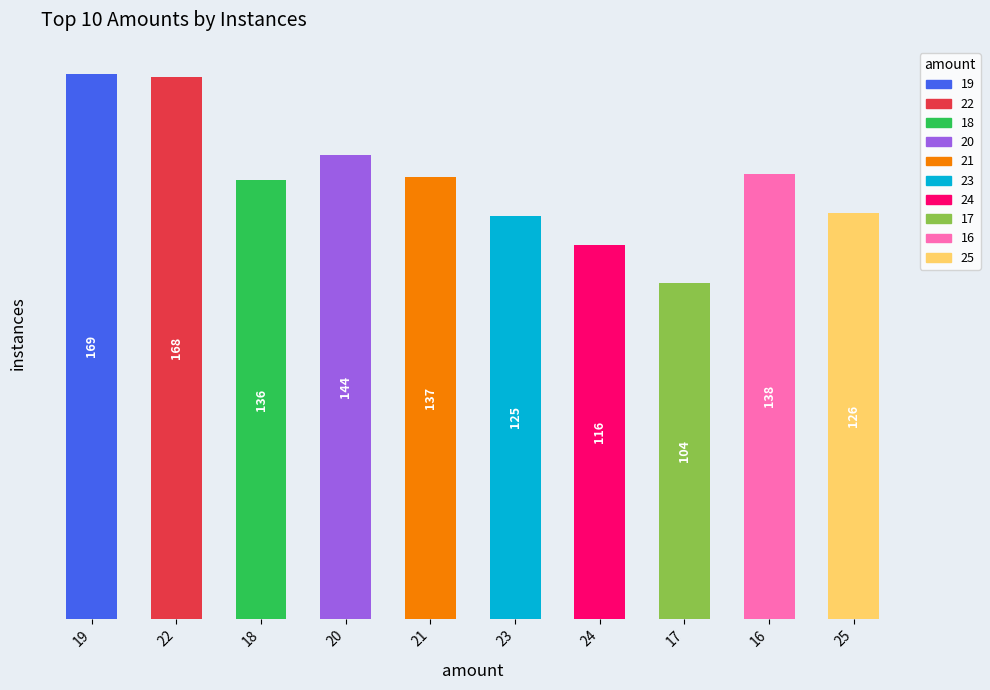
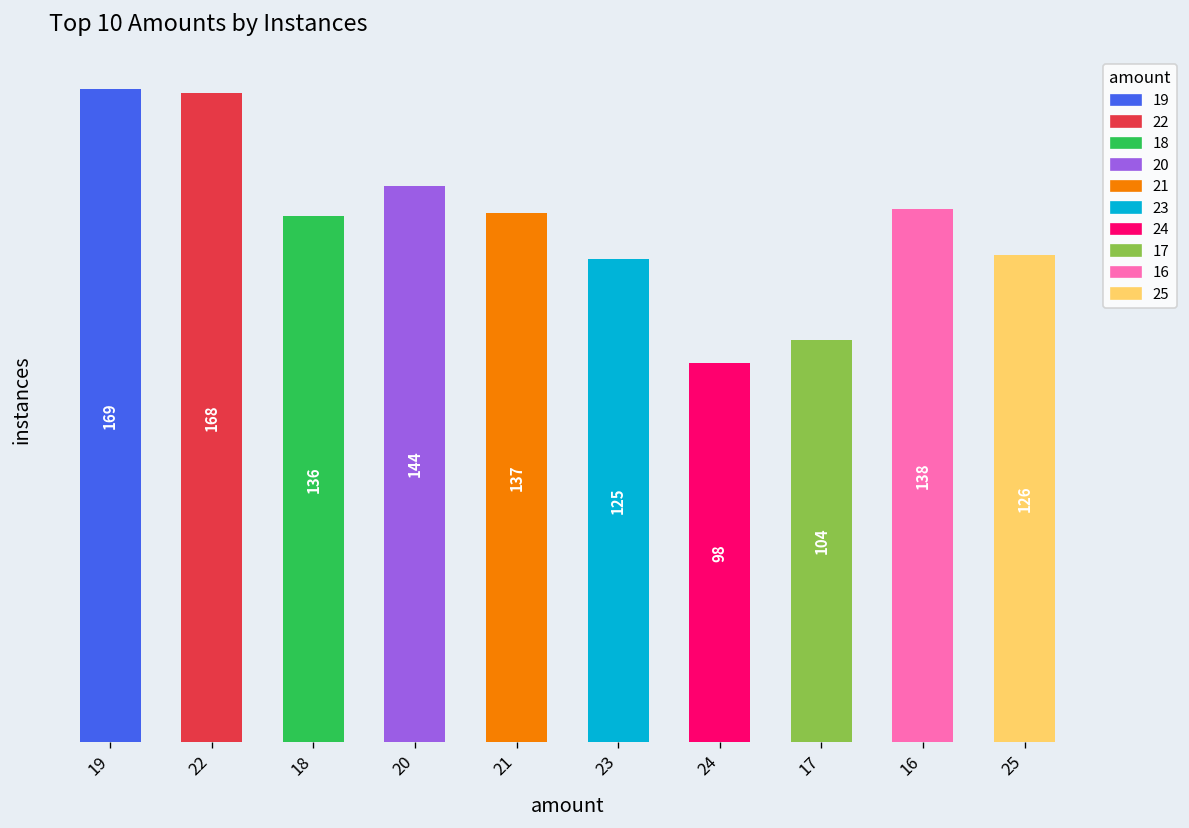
24: 116 -> 98
